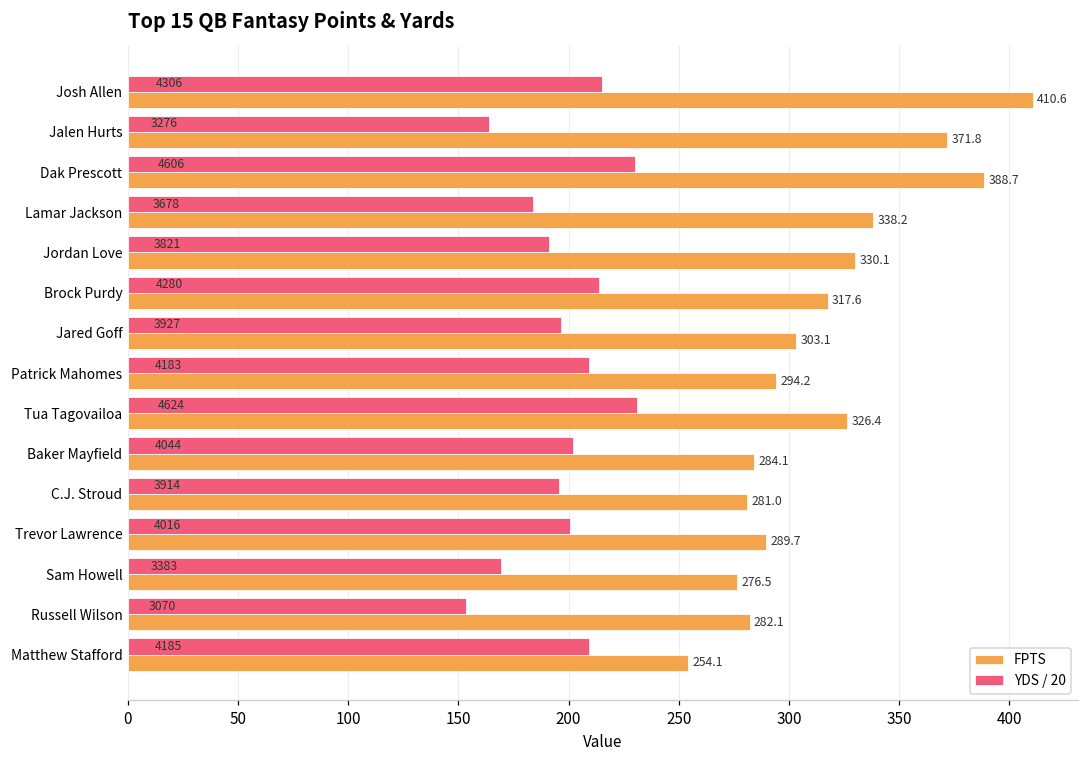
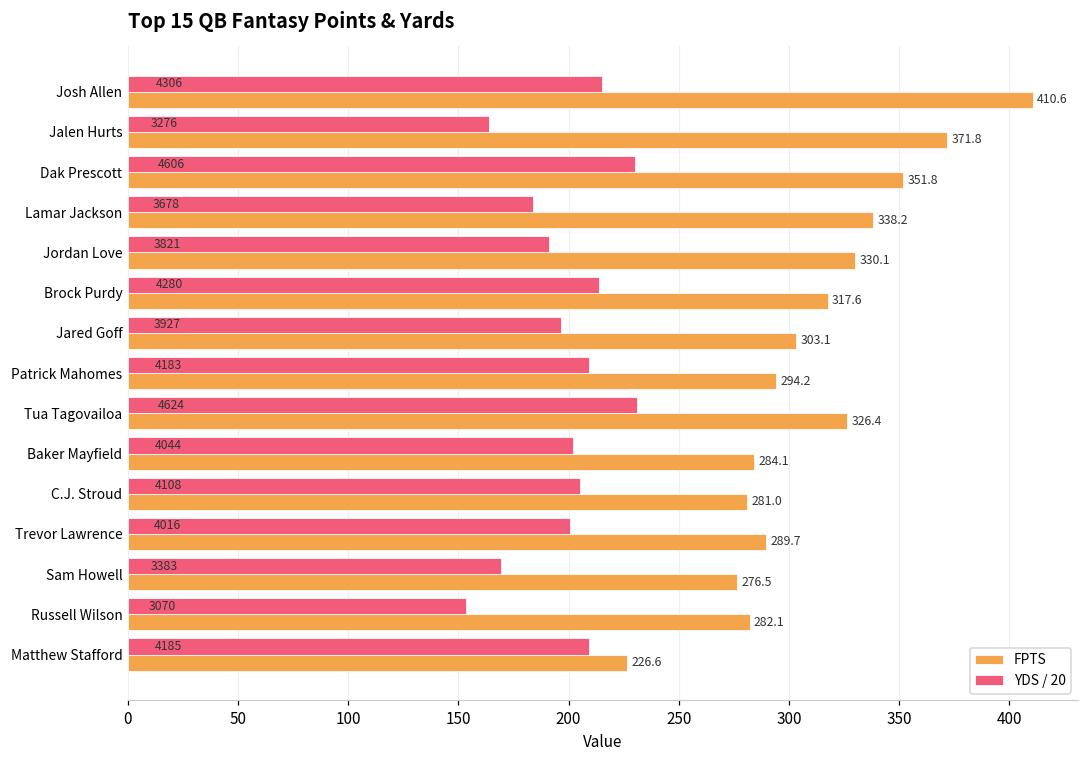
FPTS, Dak Prescott: 388.7 -> 351.8
YDS / 20, C.J. Stroud: 3914 -> 4108
FPTS, Matthew Stafford: 254.1 -> 226.6
